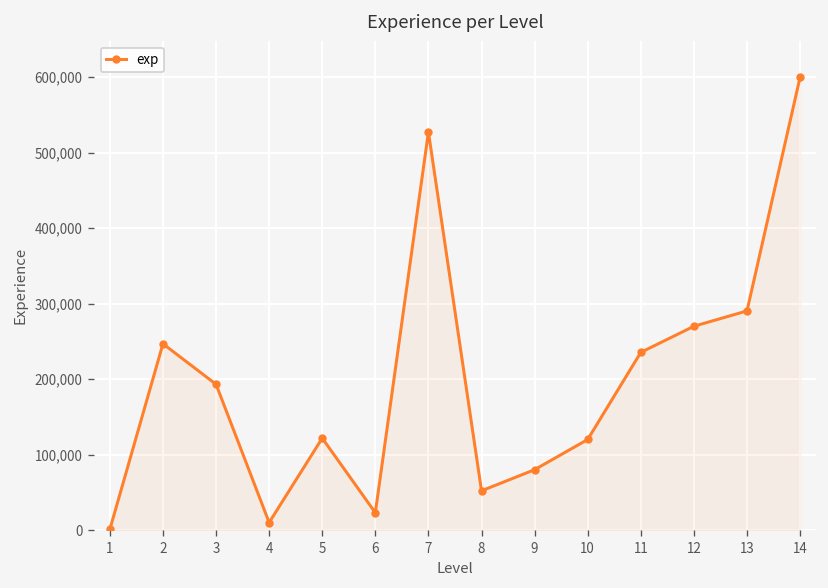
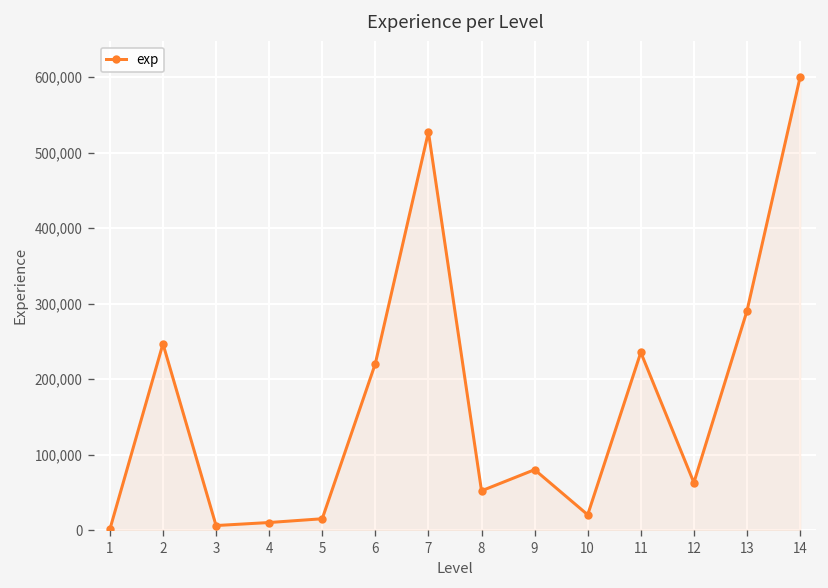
3: 190,000 -> 10,000
5: 120,000 -> 20,000
6: 20,000 -> 220,000
10: 120,000 -> 20,000
12: 270,000 -> 60,000
